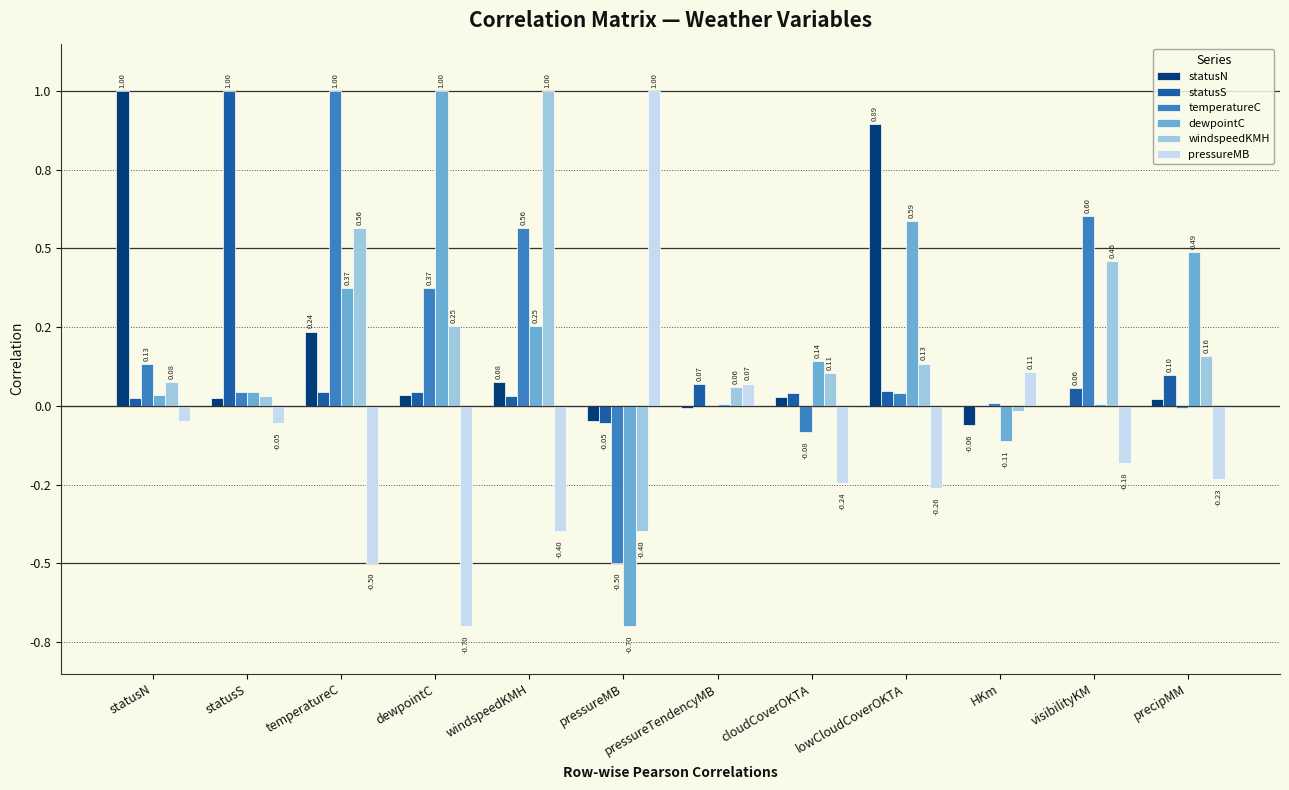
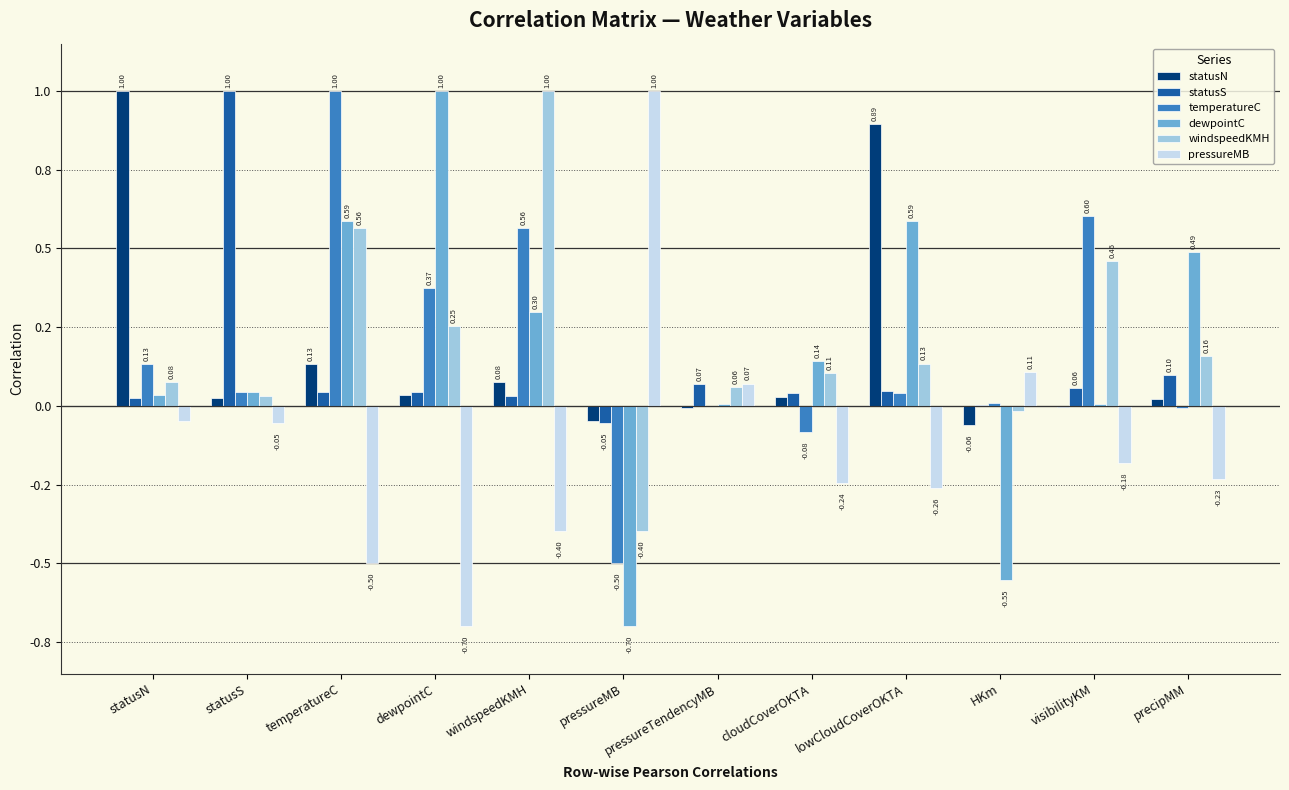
statusN, temperatureC: 0.24 -> 0.13
dewpointC, temperatureC: 0.37 -> 0.59
dewpointC, windspeedKMH: 0.25 -> 0.30
dewpointC, HKm: -0.11 -> -0.55
